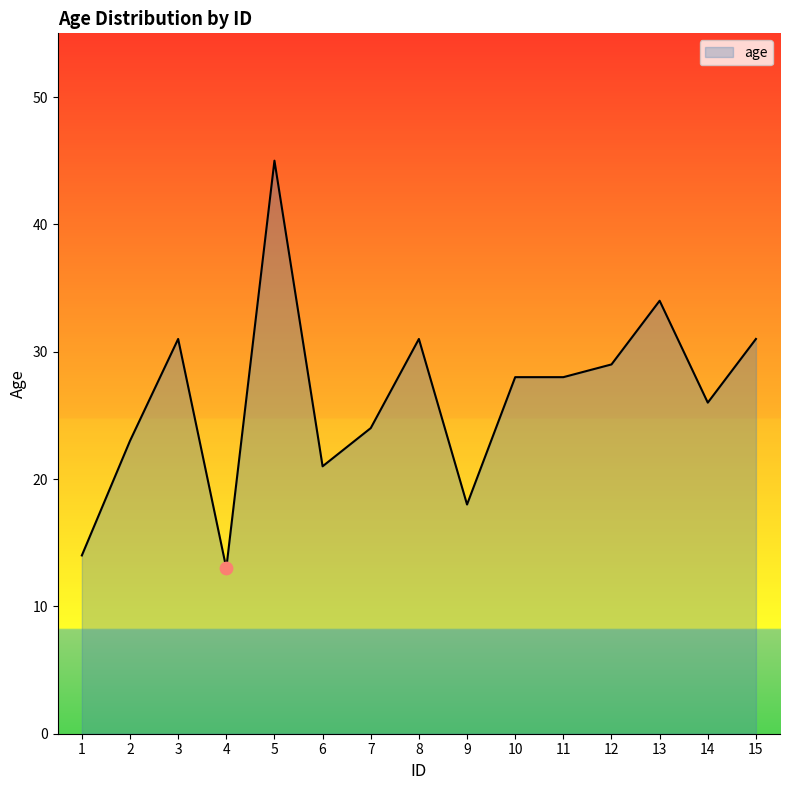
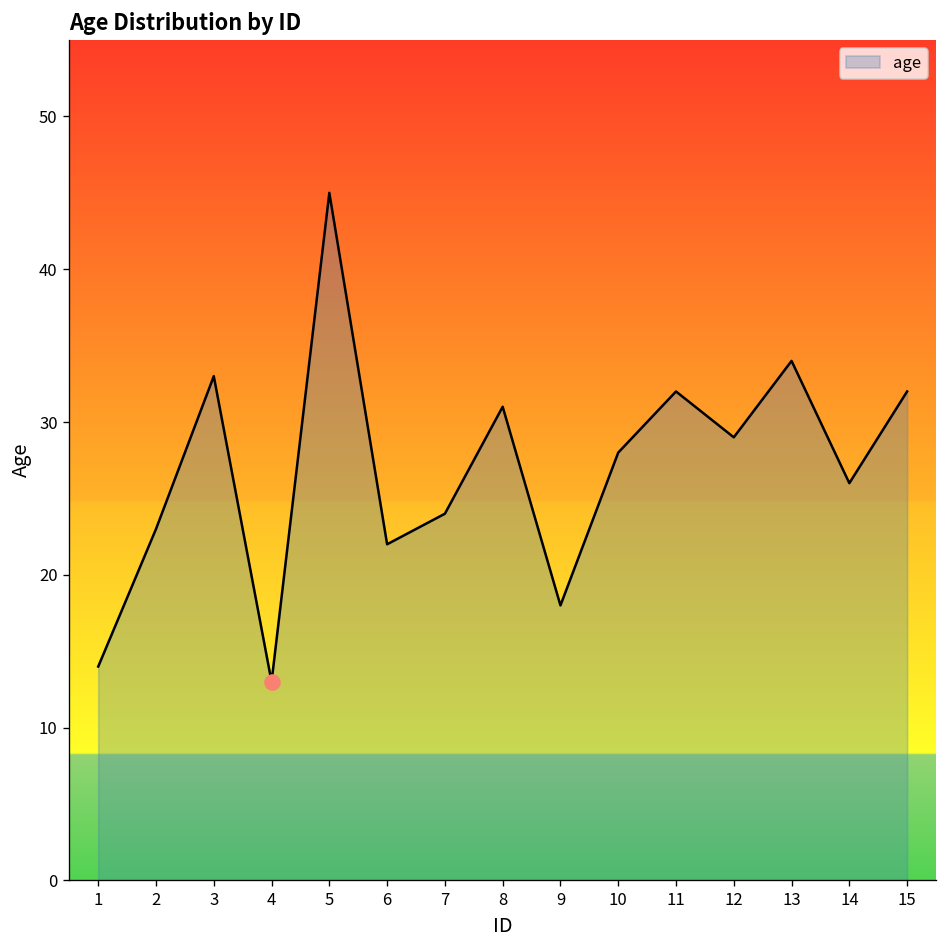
age, 3: 31 -> 33
age, 6: 21 -> 22
age, 11: 28 -> 32
age, 15: 31 -> 32
